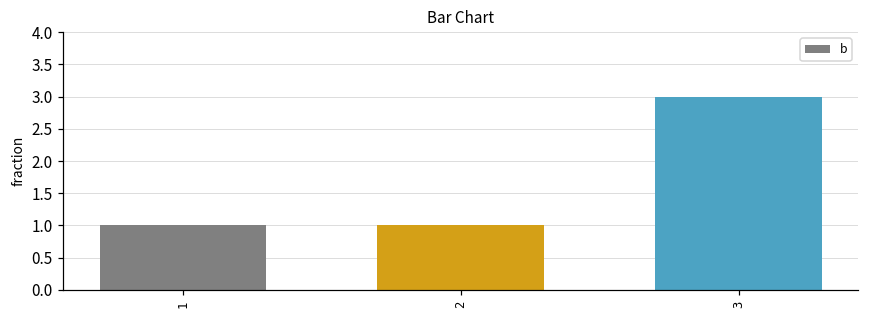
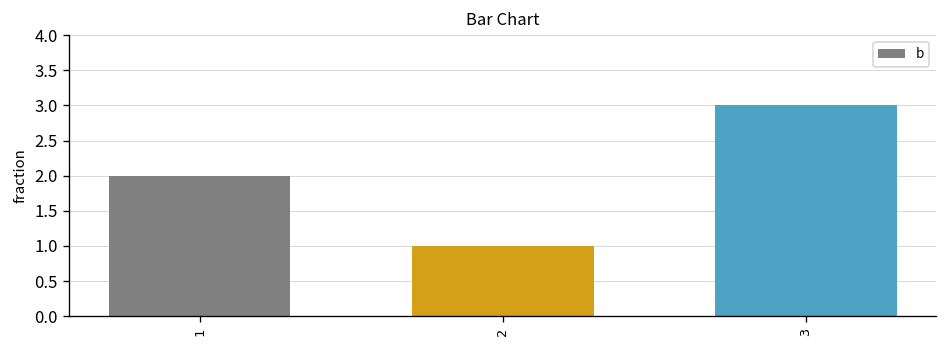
1: 1 -> 2
